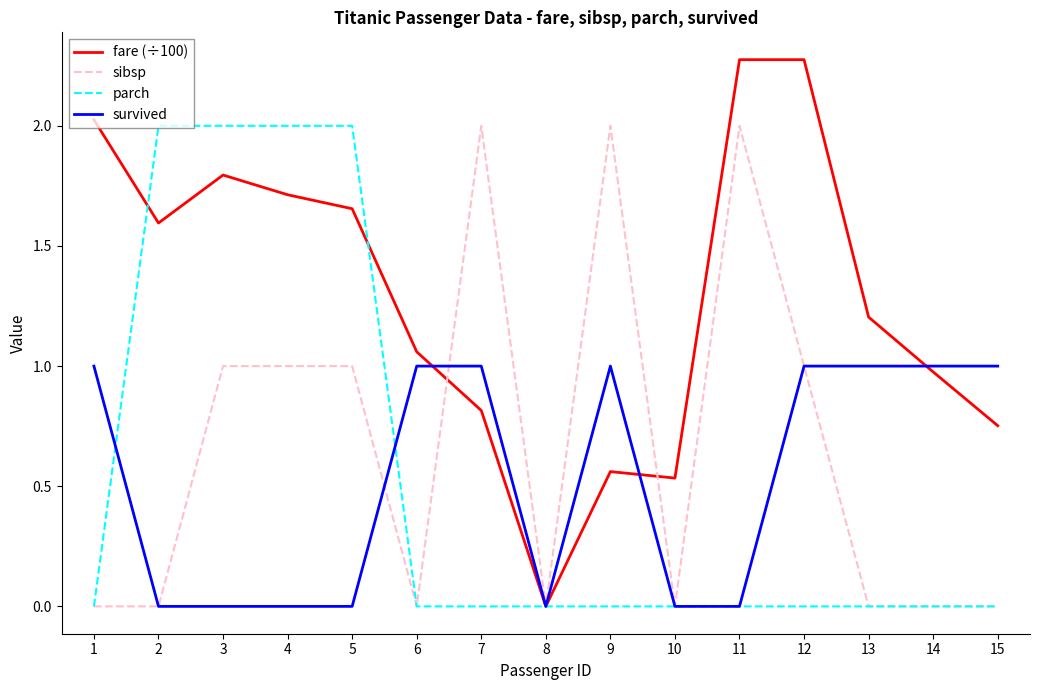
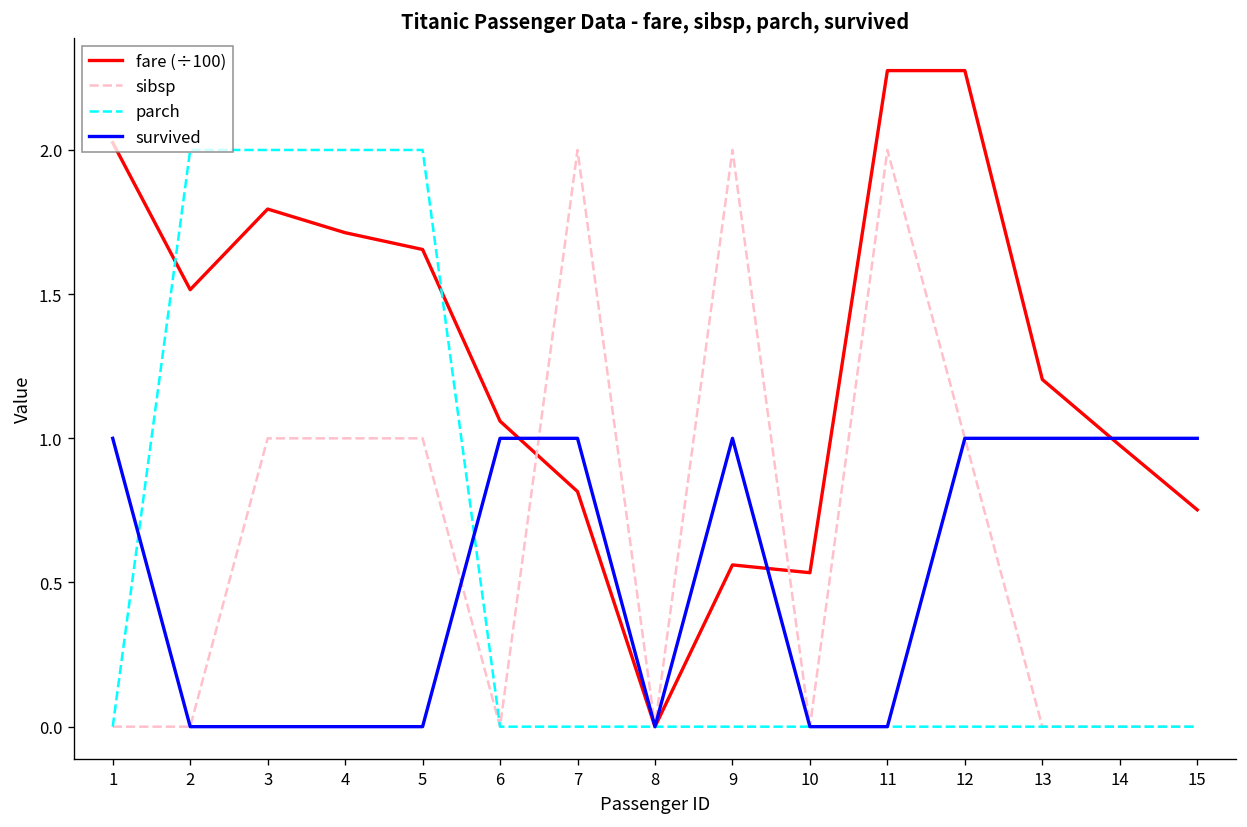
fare (÷100), 2: 1.60 -> 1.52
